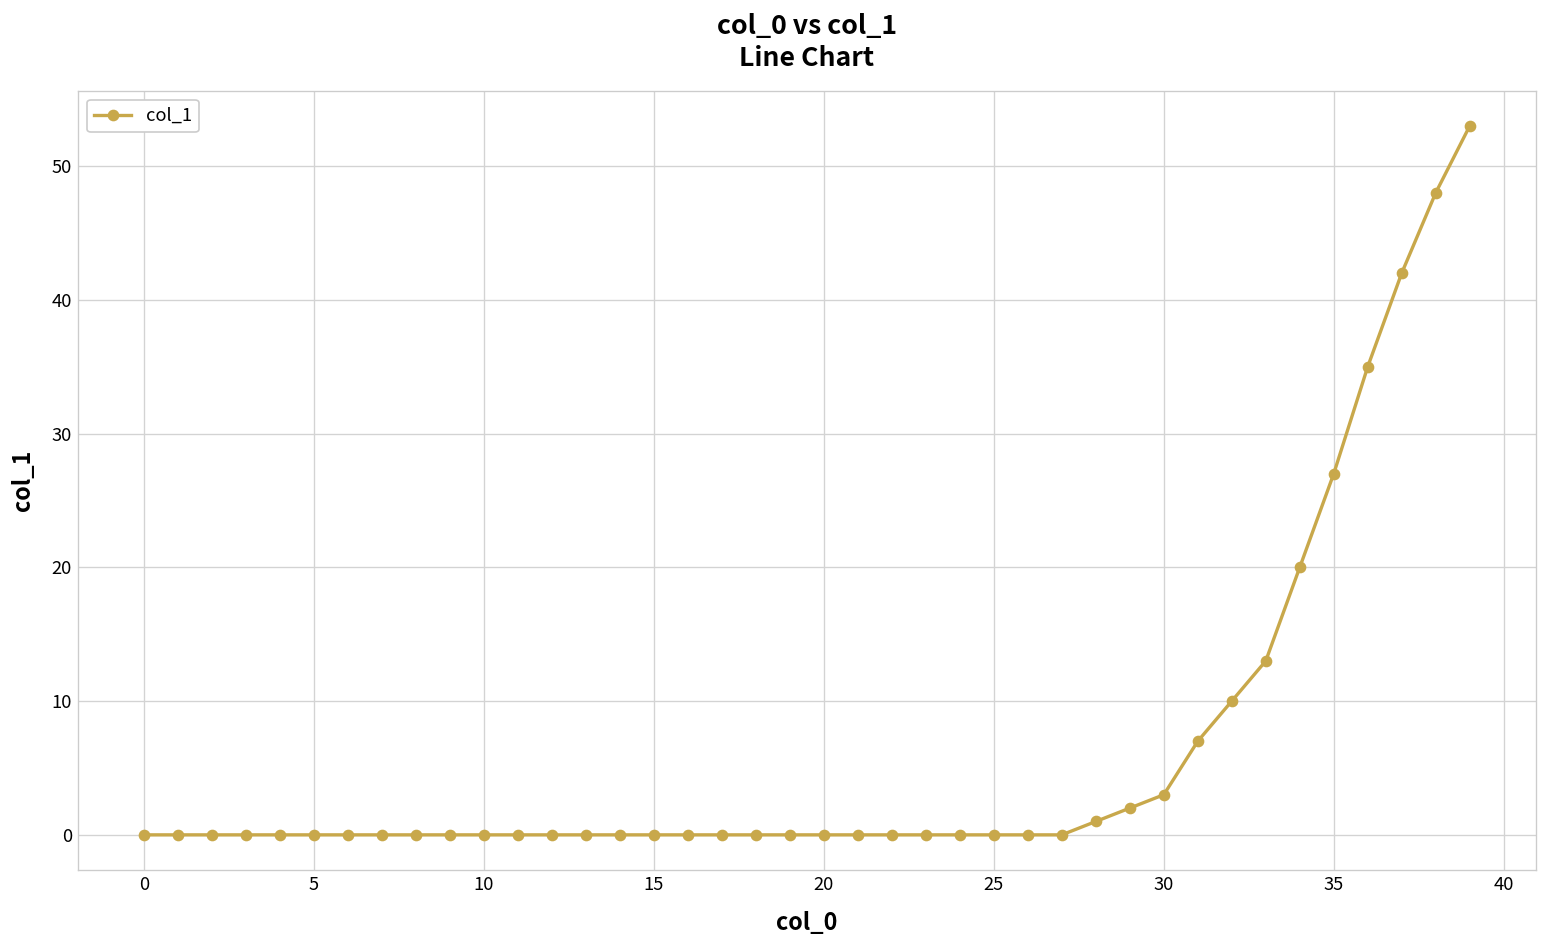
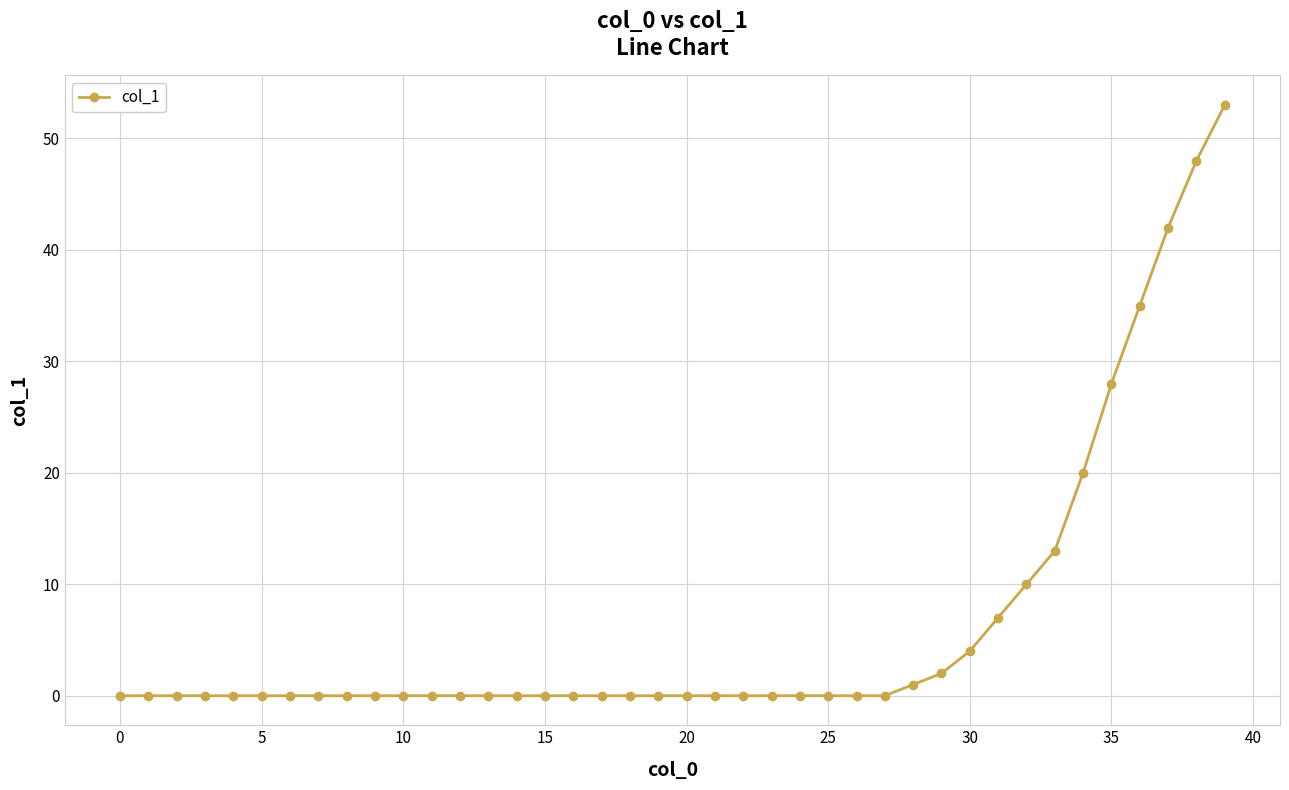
30: 3 -> 4
35: 27 -> 28
